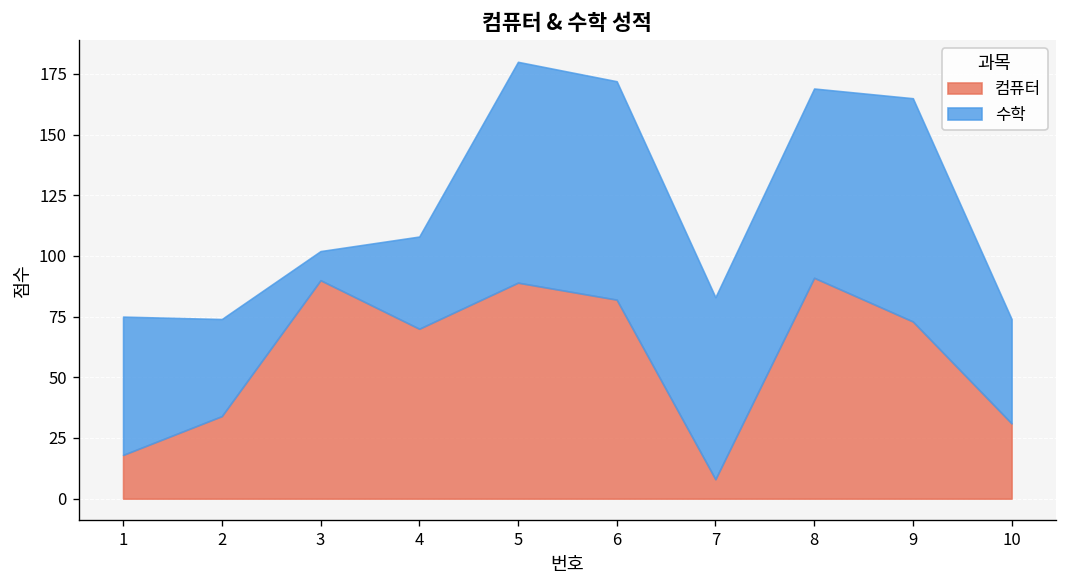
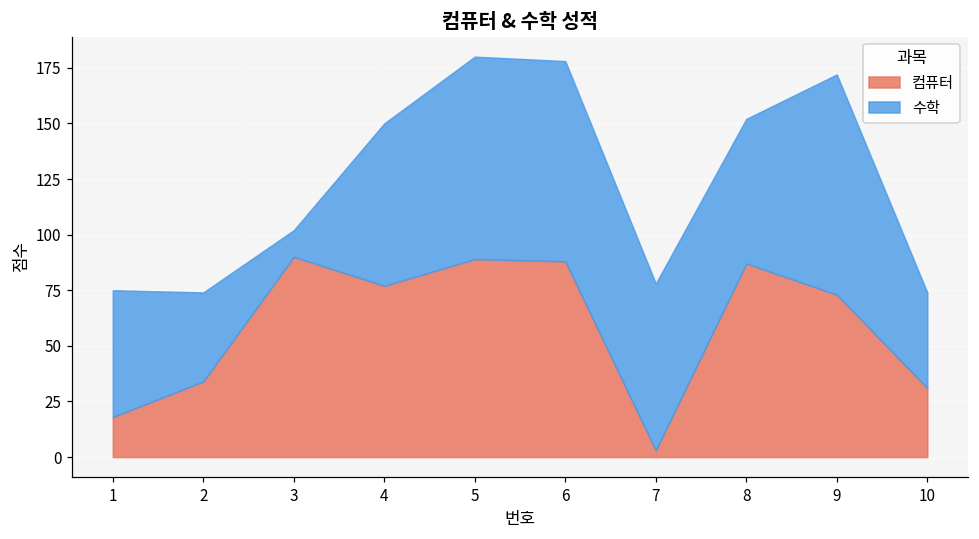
컴퓨터, 4: 70 -> 77
수학, 4: 38 -> 73
컴퓨터, 6: 82 -> 88
컴퓨터, 7: 8 -> 3
컴퓨터, 8: 91 -> 87
수학, 8: 78 -> 65
수학, 9: 92 -> 99
